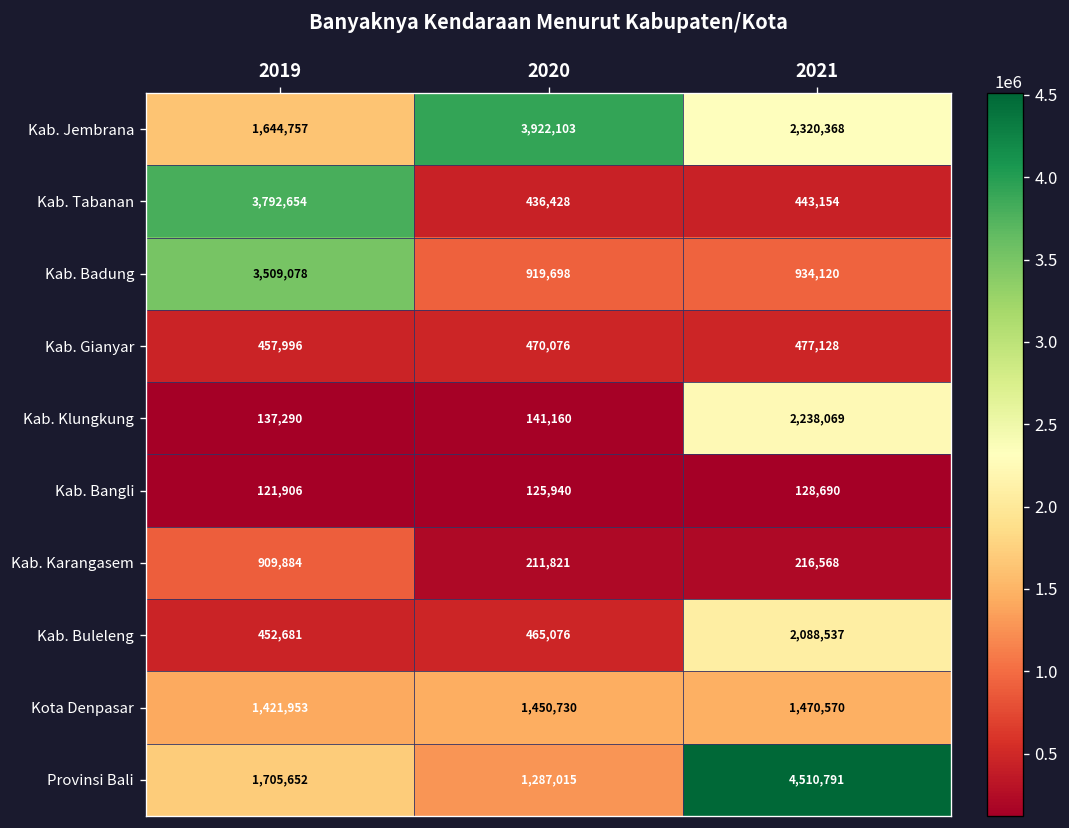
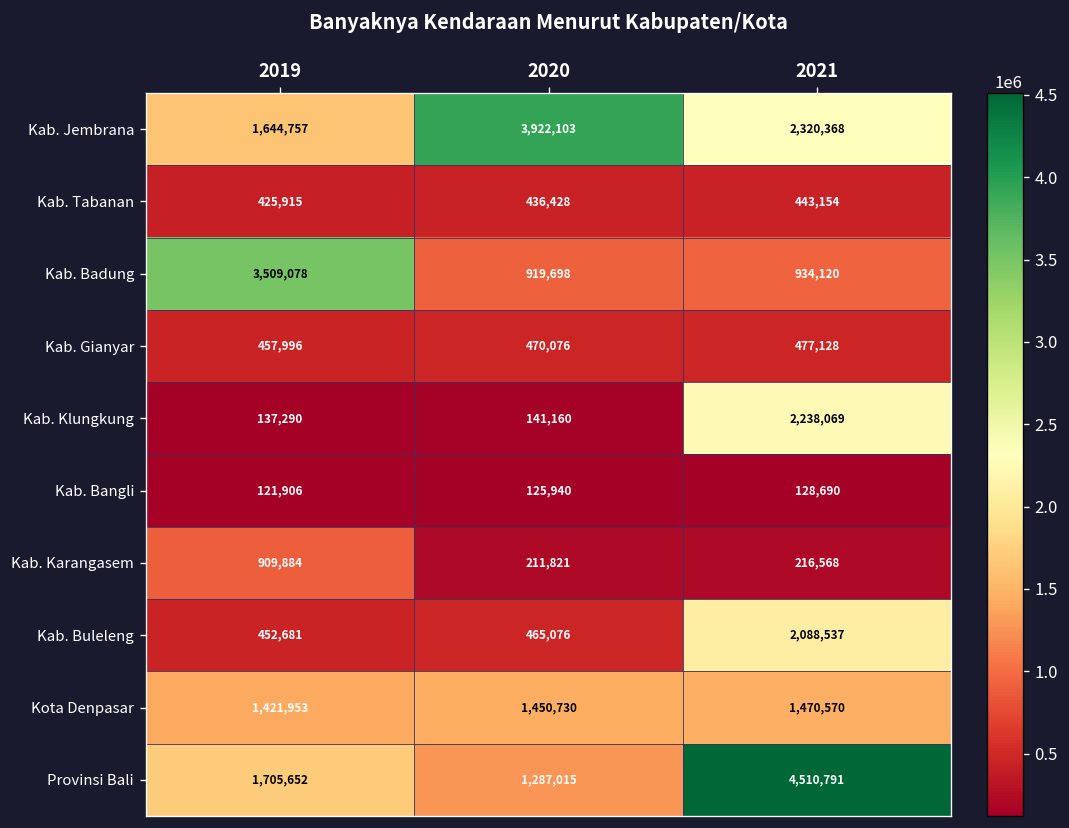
Kab. Tabanan, 2019: 3,792,654 -> 425,915
